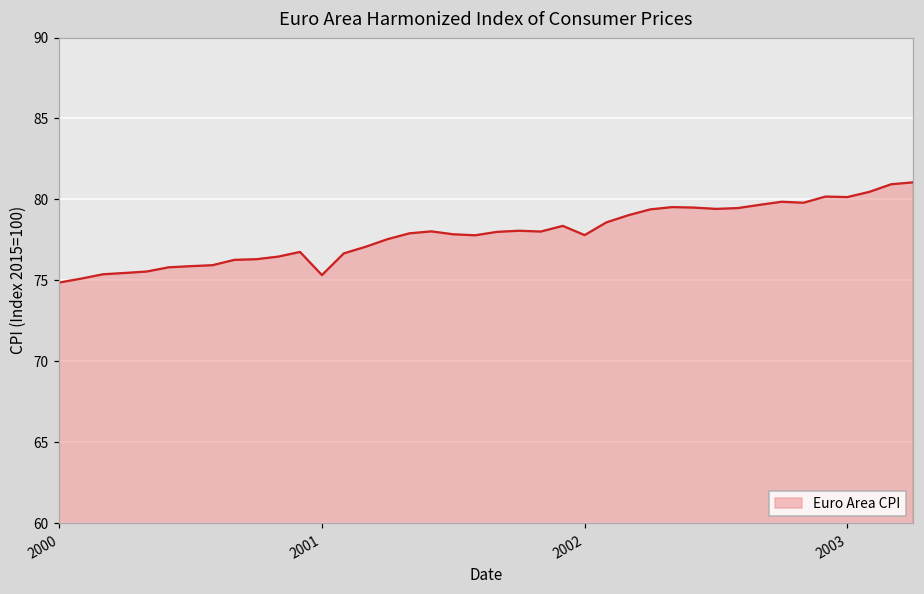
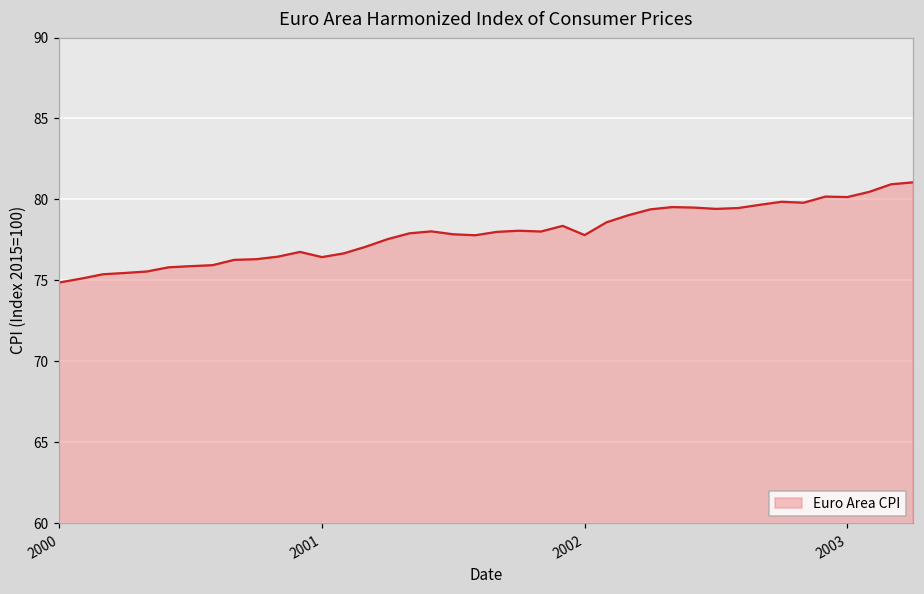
2001: 75.3 -> 76.4
